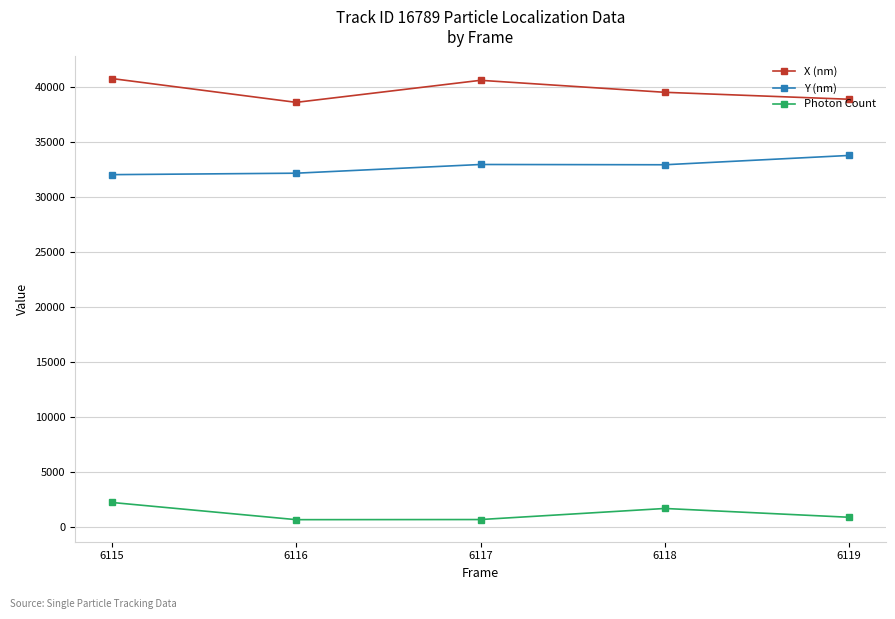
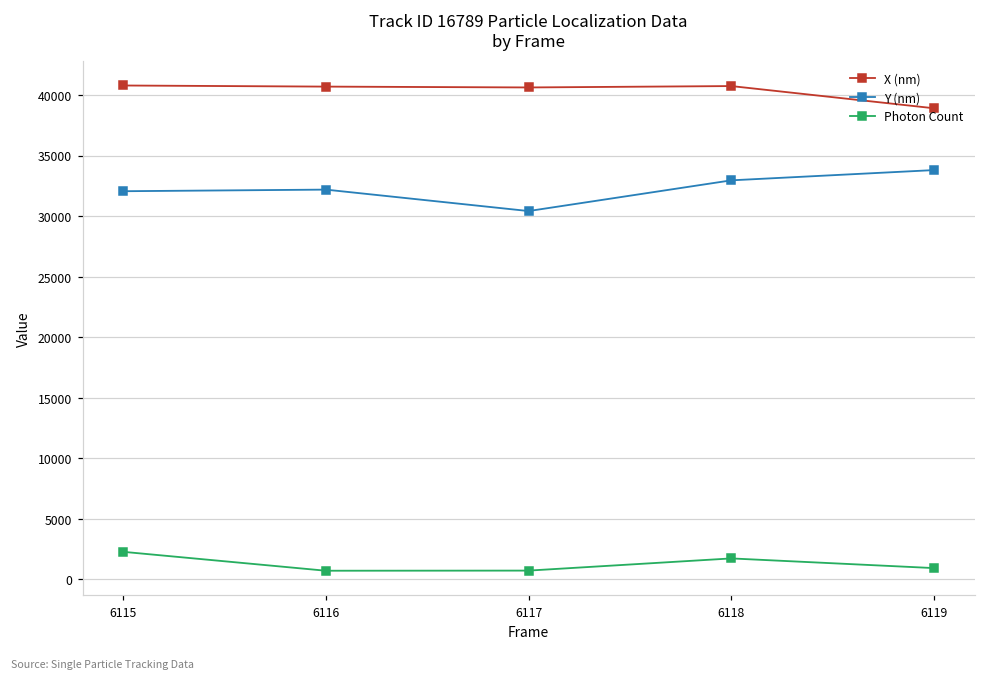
X (nm), 6116: 38600 -> 40700
Y (nm), 6117: 33000 -> 30400
X (nm), 6118: 39500 -> 40700
